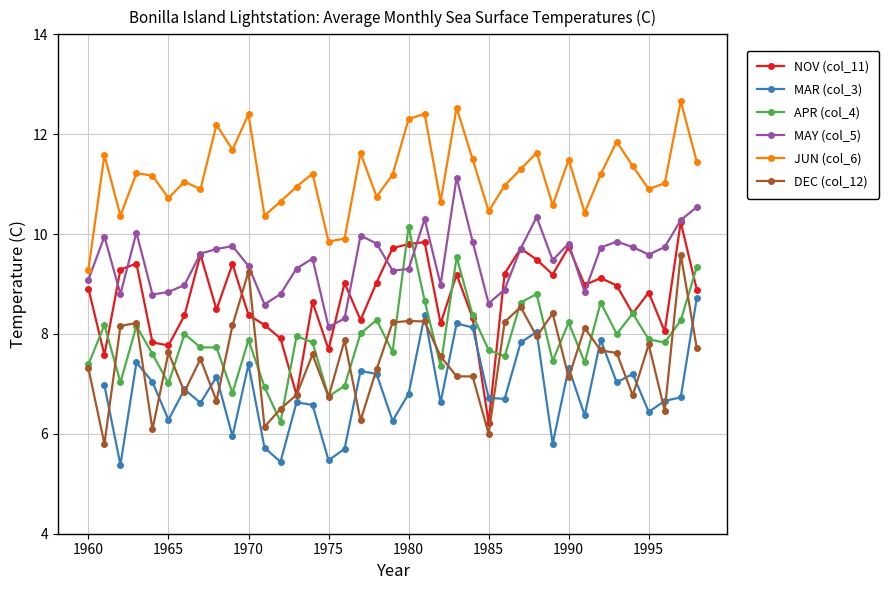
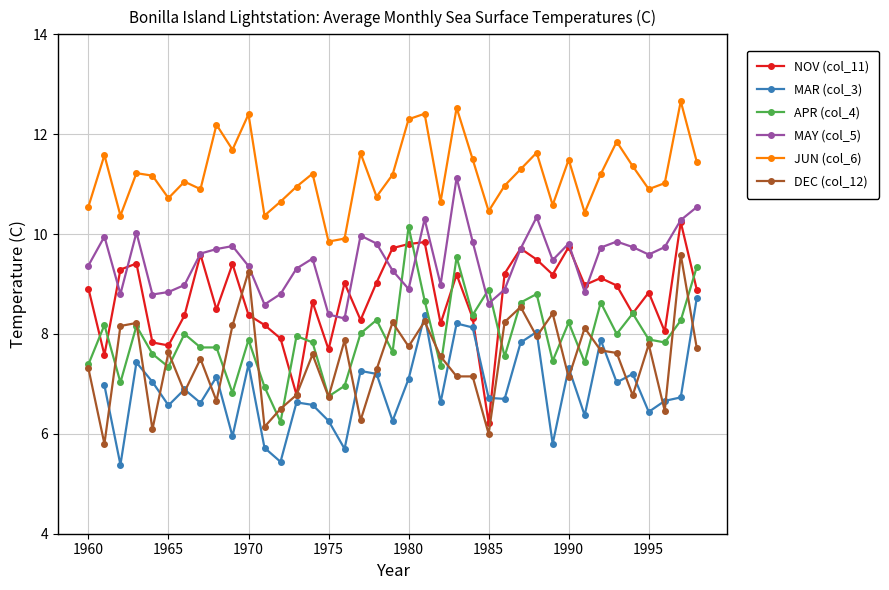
MAY (col_5), 1960: 9.1 -> 9.4
JUN (col_6), 1960: 9.3 -> 10.6
MAR (col_3), 1965: 6.3 -> 6.6
APR (col_4), 1965: 7.0 -> 7.3
MAR (col_3), 1975: 5.5 -> 6.3
MAY (col_5), 1975: 8.1 -> 8.4
MAR (col_3), 1980: 6.8 -> 7.1
MAY (col_5), 1980: 9.3 -> 8.9
DEC (col_12), 1980: 8.3 -> 7.8
APR (col_4), 1985: 7.7 -> 8.9
